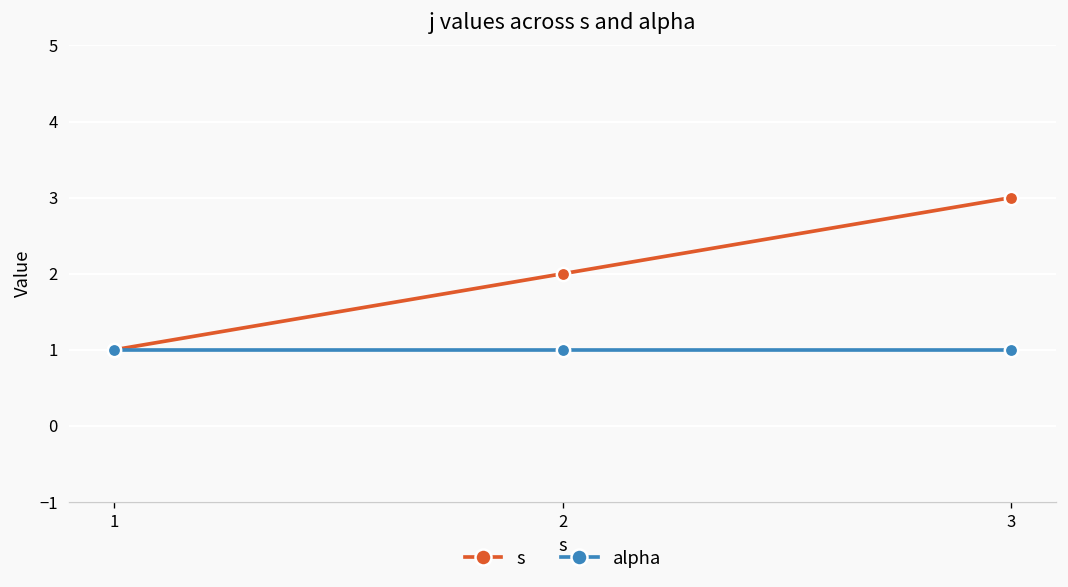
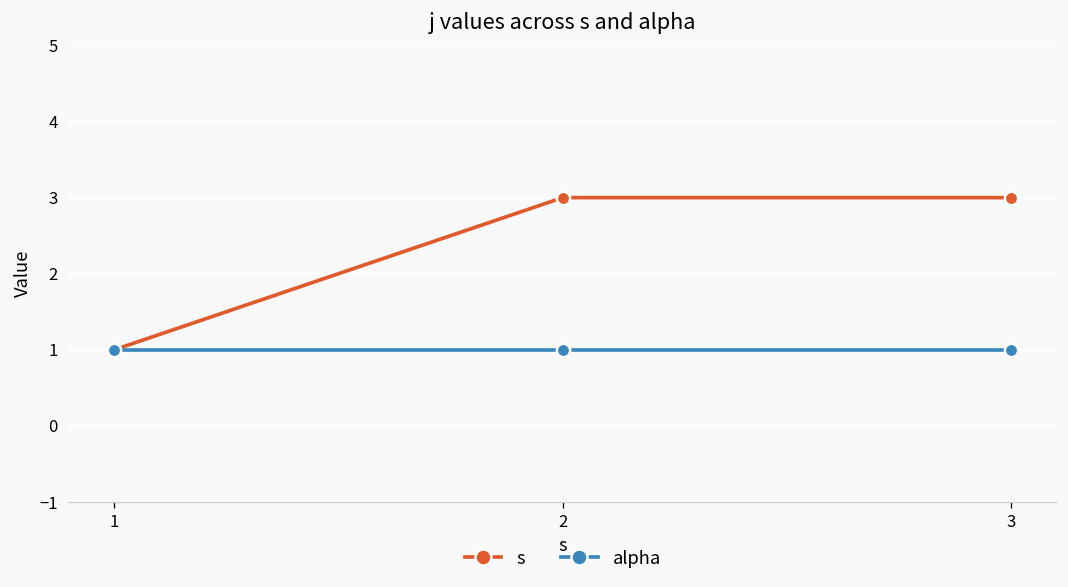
s, 2: 2 -> 3
